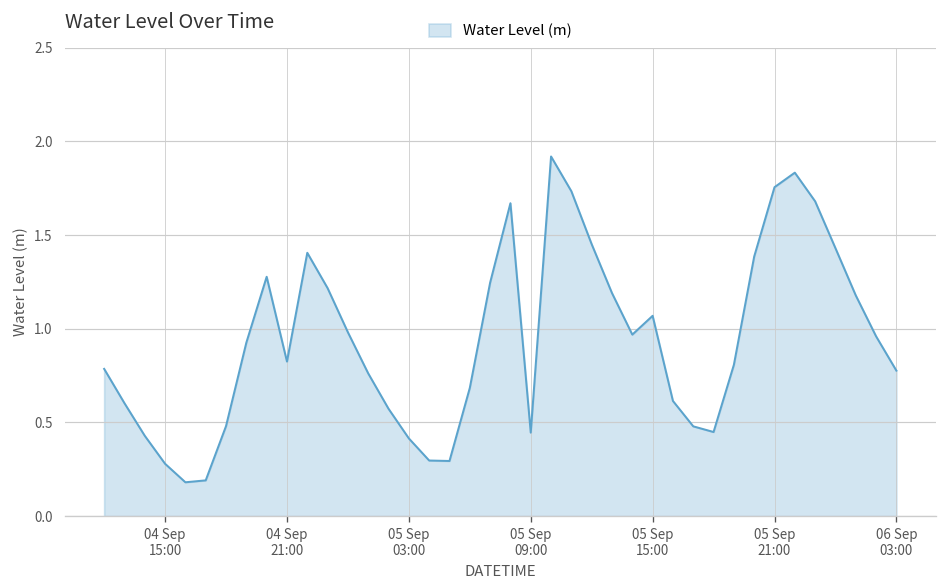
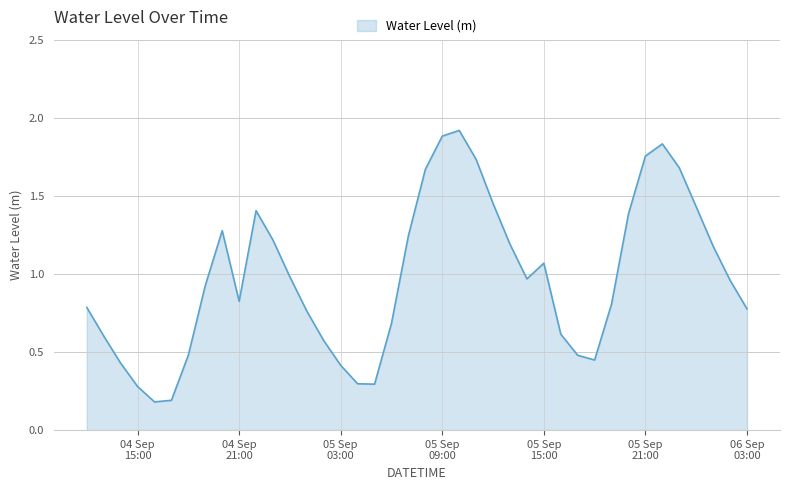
05 Sep 09:00: 0.45 -> 1.88
